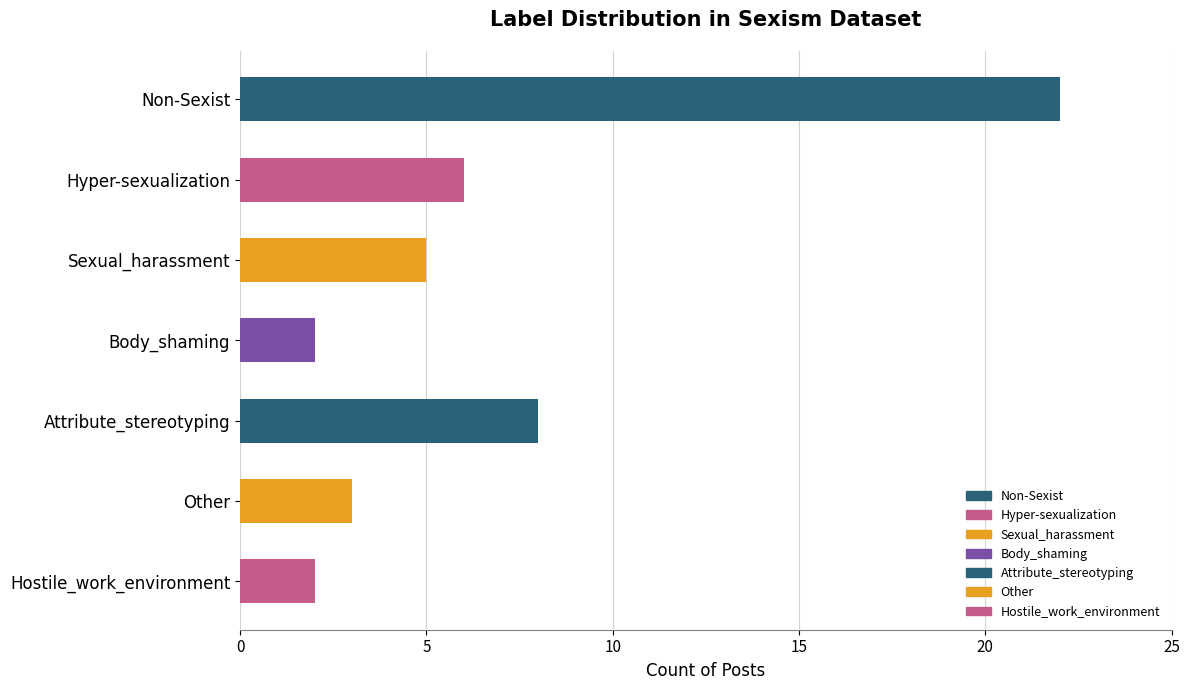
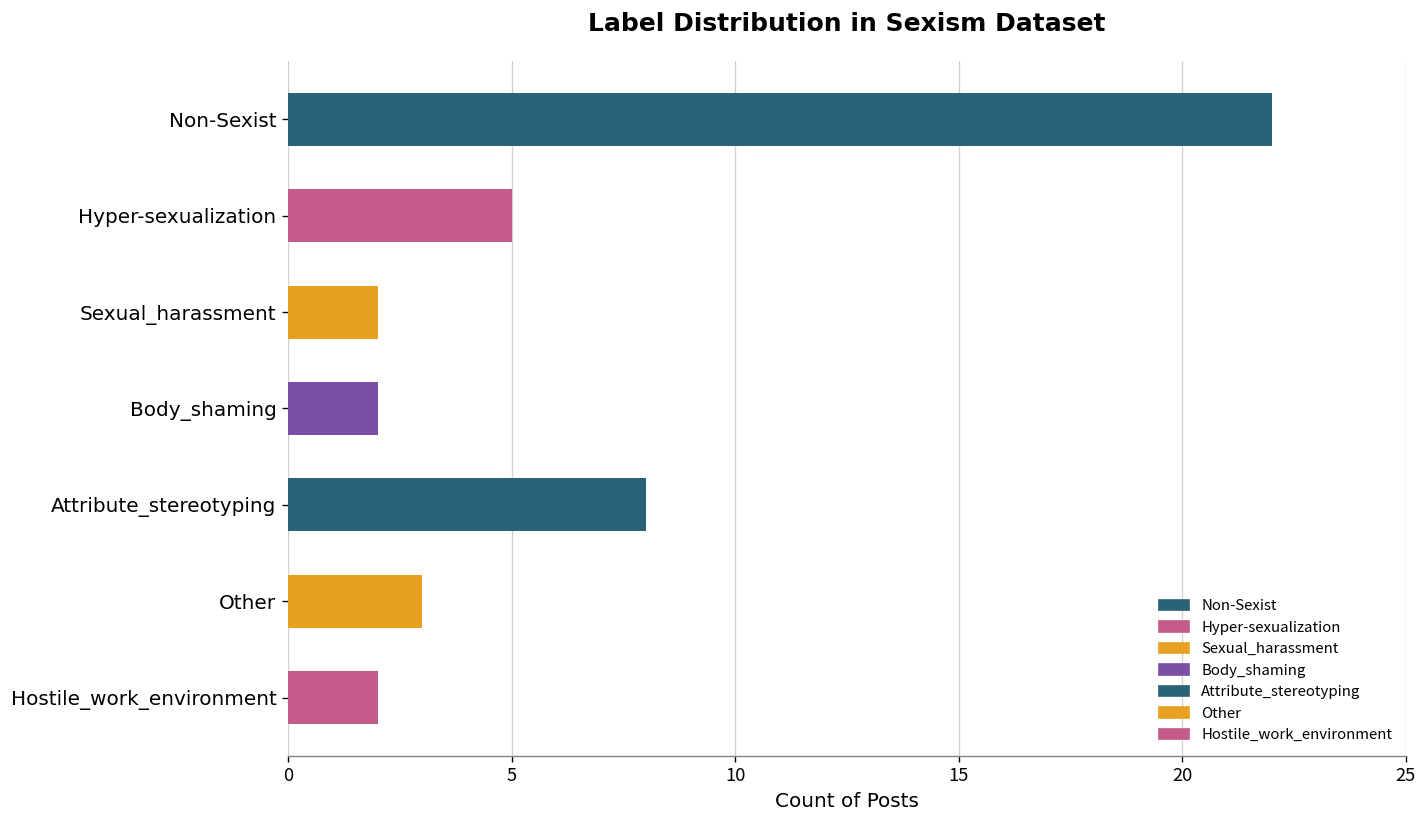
Hyper-sexualization: 6 -> 5
Sexual_harassment: 5 -> 2
